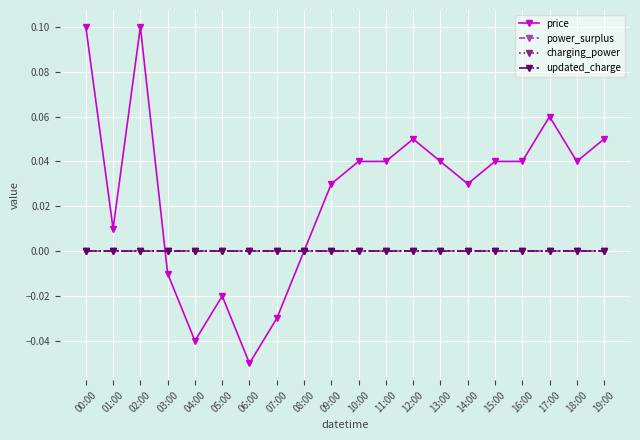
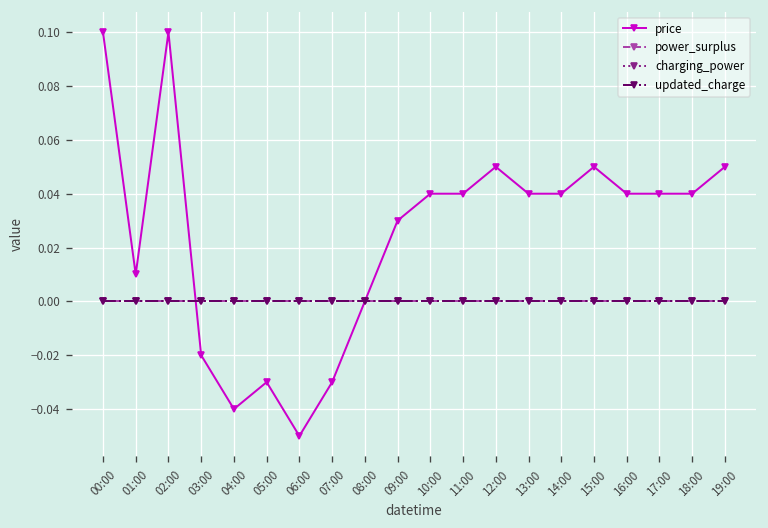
price, 03:00: -0.01 -> -0.02
price, 05:00: -0.02 -> -0.03
price, 14:00: 0.03 -> 0.04
price, 15:00: 0.04 -> 0.05
price, 17:00: 0.06 -> 0.04
